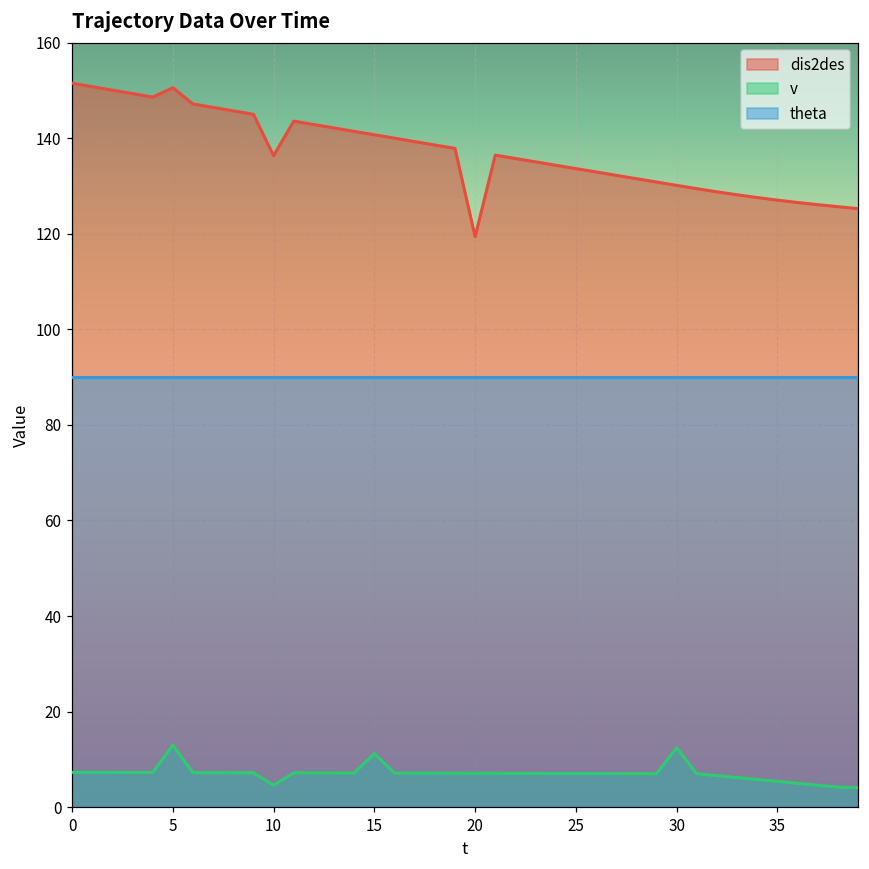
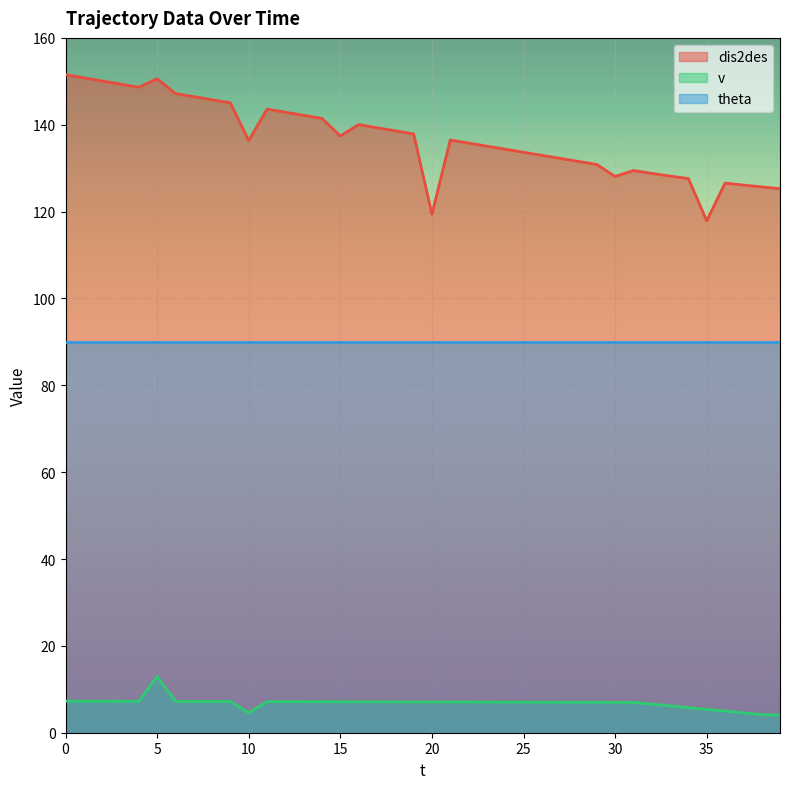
dis2des, 15: 141 -> 137
v, 15: 11 -> 7
dis2des, 30: 130 -> 128
v, 30: 12 -> 7
dis2des, 35: 127 -> 118
